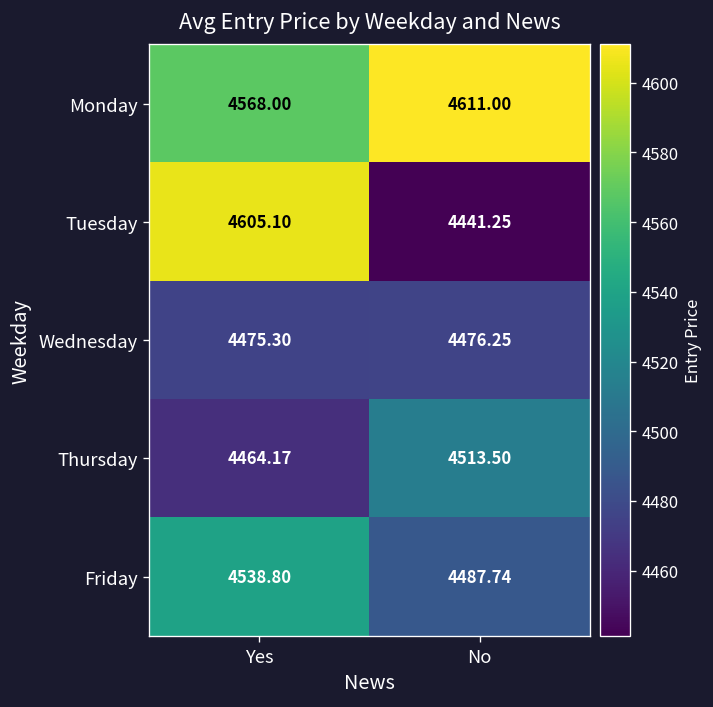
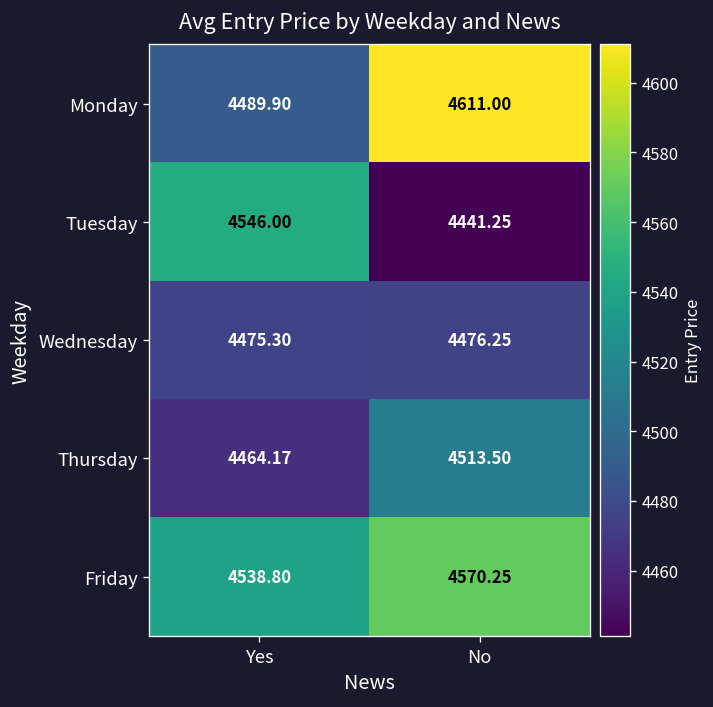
Monday, Yes: 4568.00 -> 4489.90
Tuesday, Yes: 4605.10 -> 4546.00
Friday, No: 4487.74 -> 4570.25
